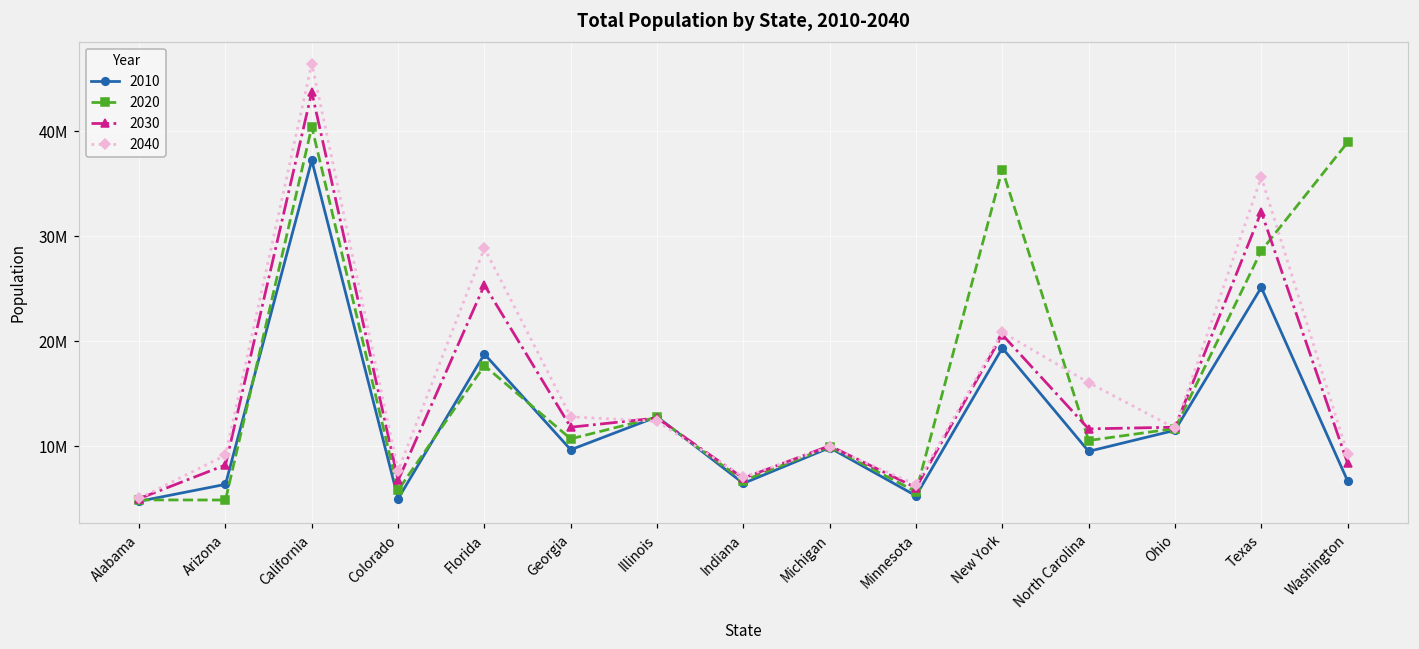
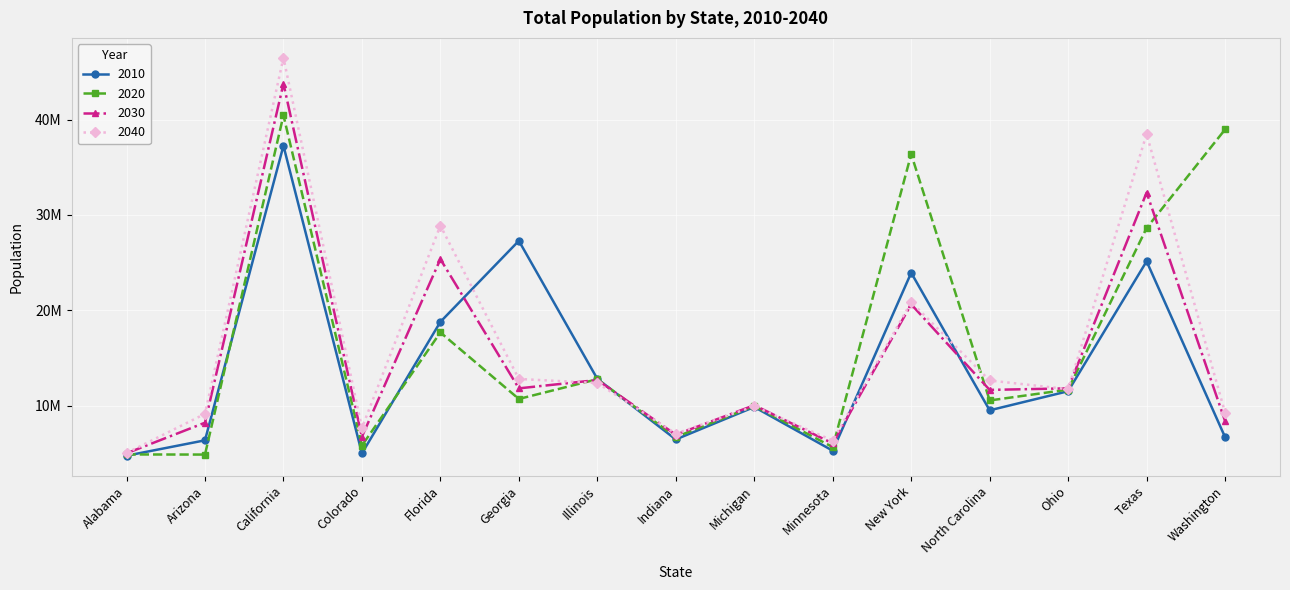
2010, Georgia: 10000000 -> 27000000
2010, New York: 19000000 -> 24000000
2040, North Carolina: 16000000 -> 13000000
2040, Texas: 36000000 -> 38000000
